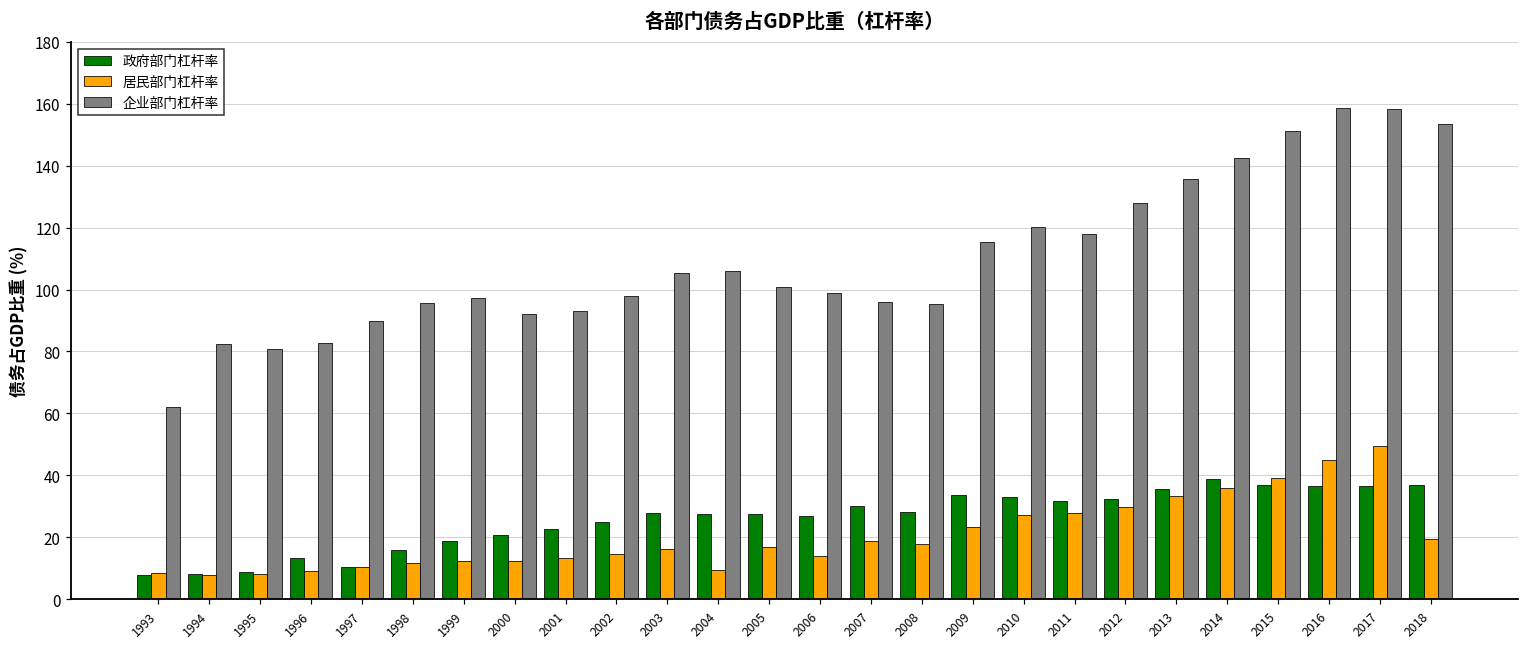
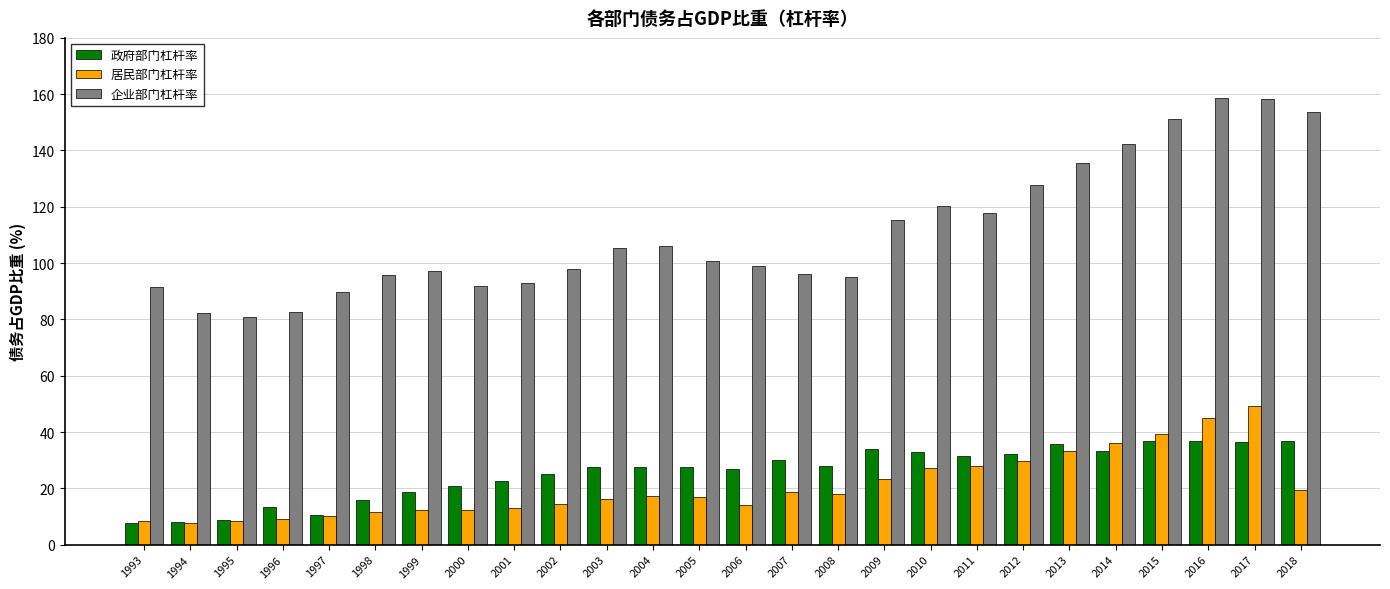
企业部门杠杆率, 1993: 62 -> 92
居民部门杠杆率, 2004: 10 -> 17
政府部门杠杆率, 2014: 39 -> 33
